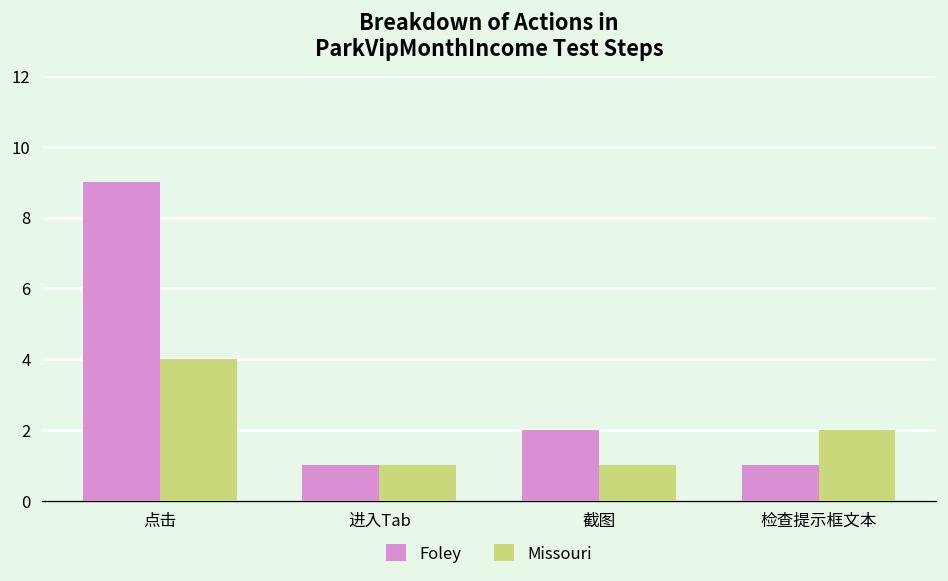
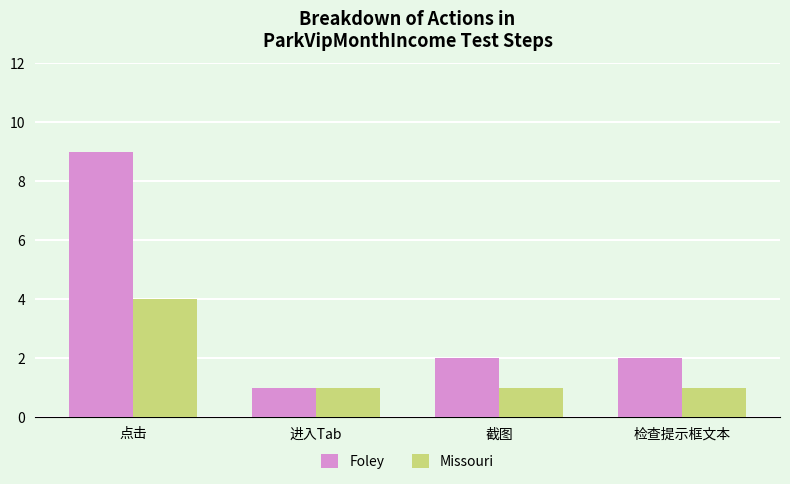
Foley, 检查提示框文本: 1 -> 2
Missouri, 检查提示框文本: 2 -> 1
